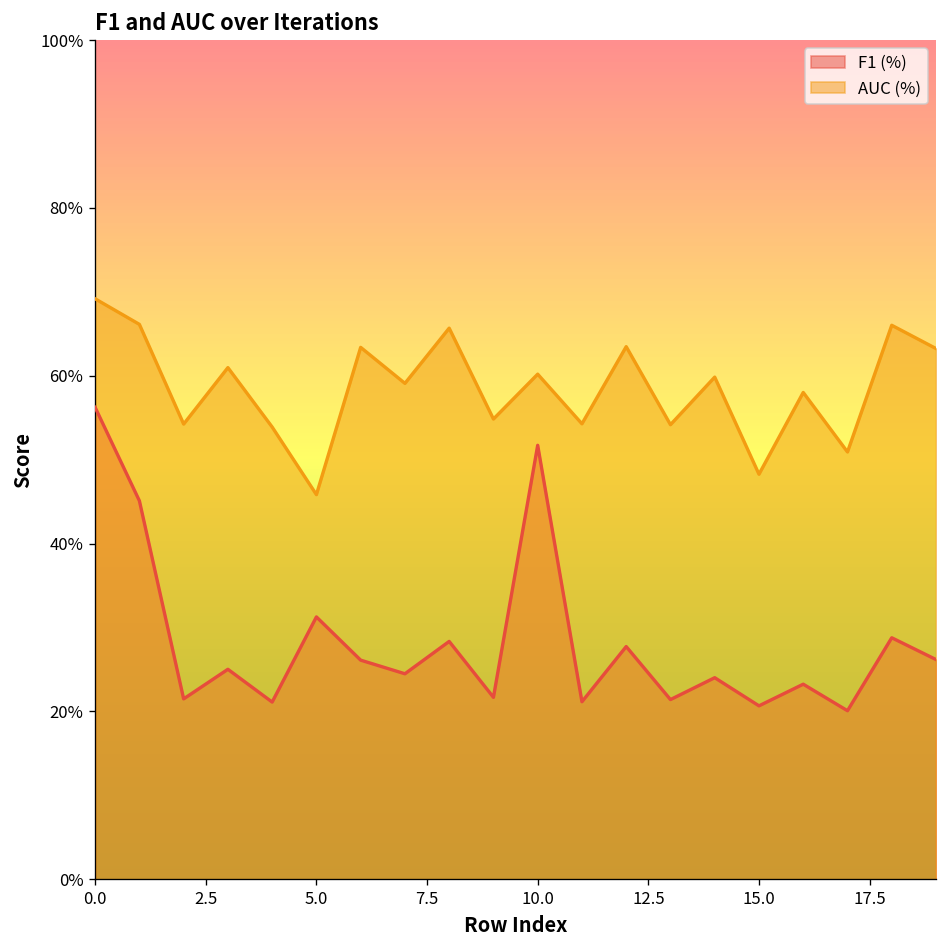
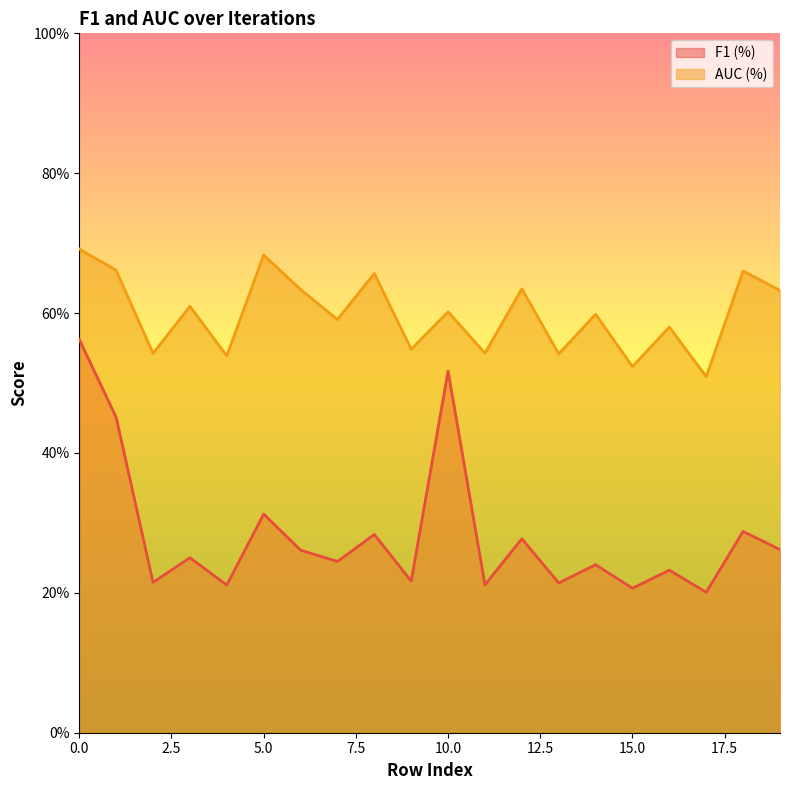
AUC (%), 5.0: 46% -> 68%
AUC (%), 15.0: 48% -> 52%
